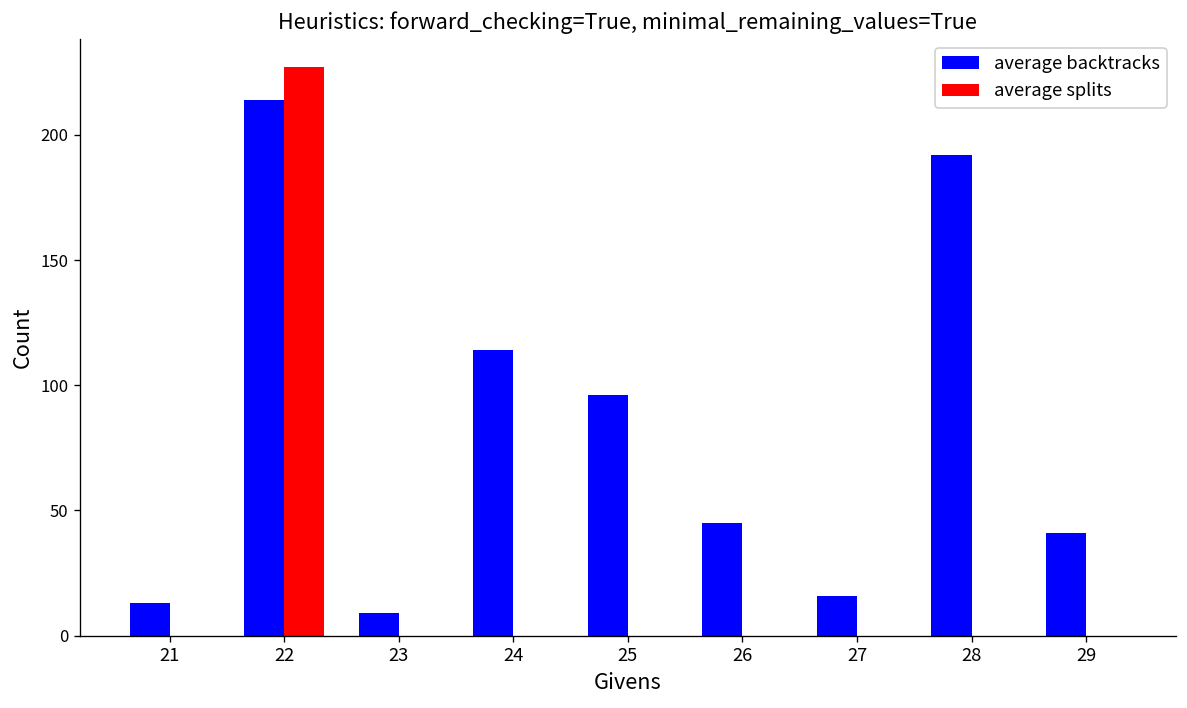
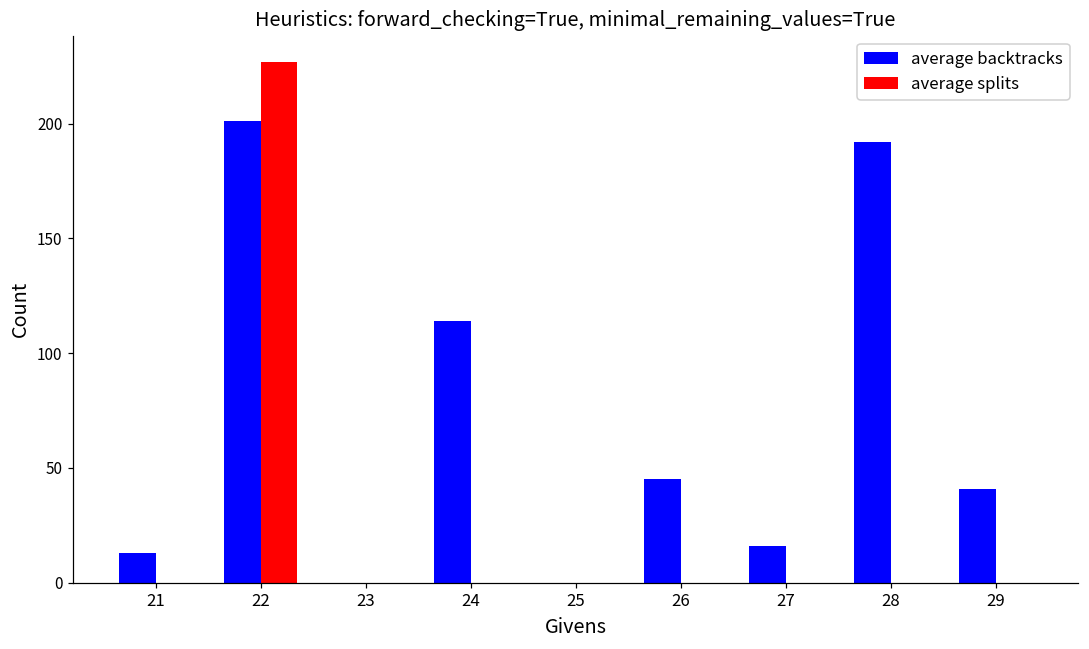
average backtracks, 22: 214 -> 201
average backtracks, 23: 9 -> 0
average backtracks, 25: 96 -> 0
